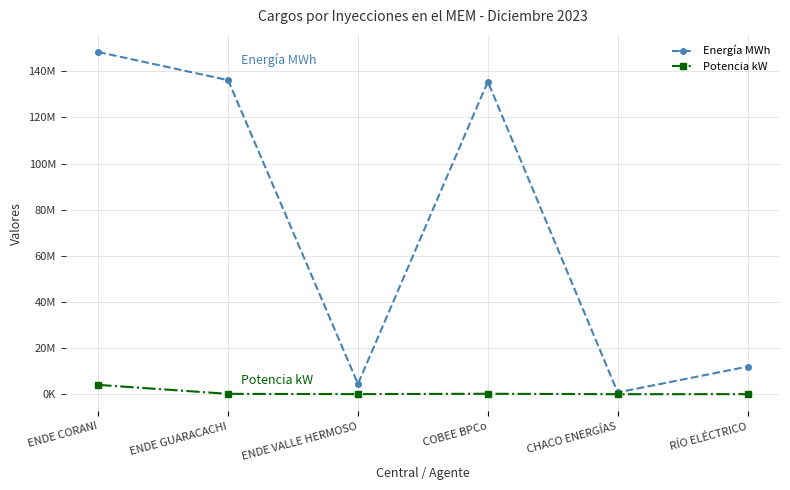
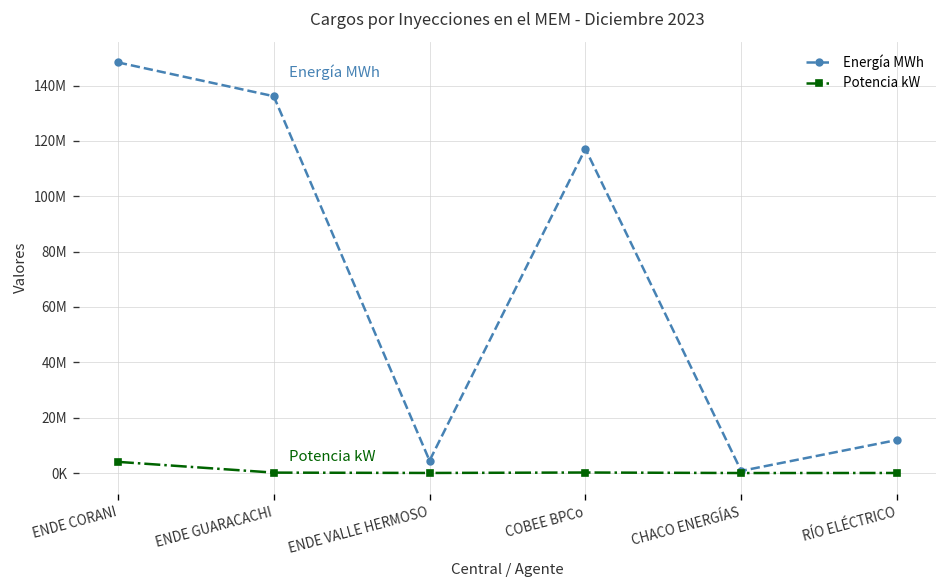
Energía MWh, COBEE BPCo: 136000000 -> 117000000
